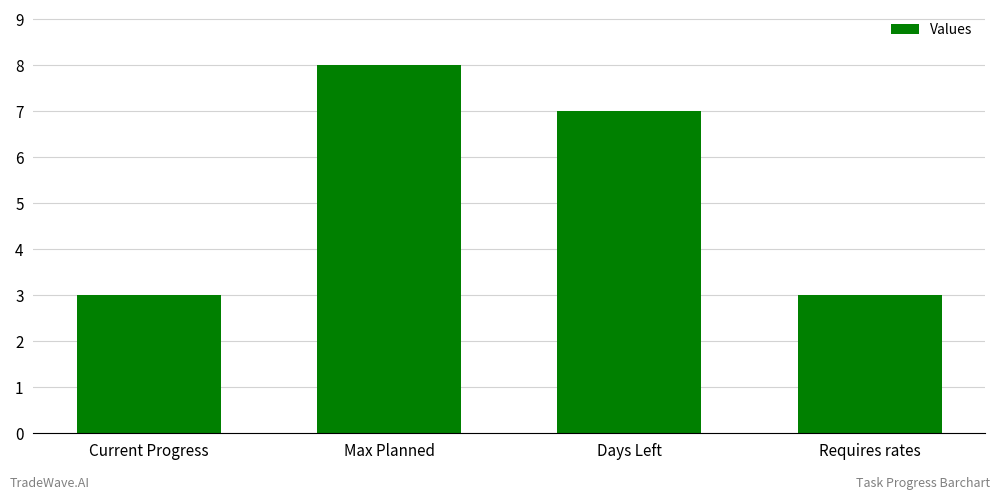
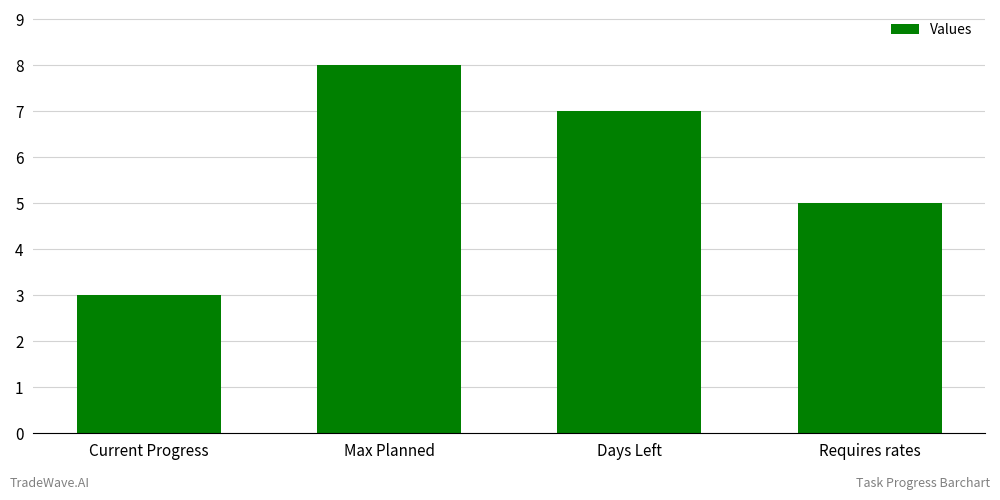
Requires rates: 3 -> 5
